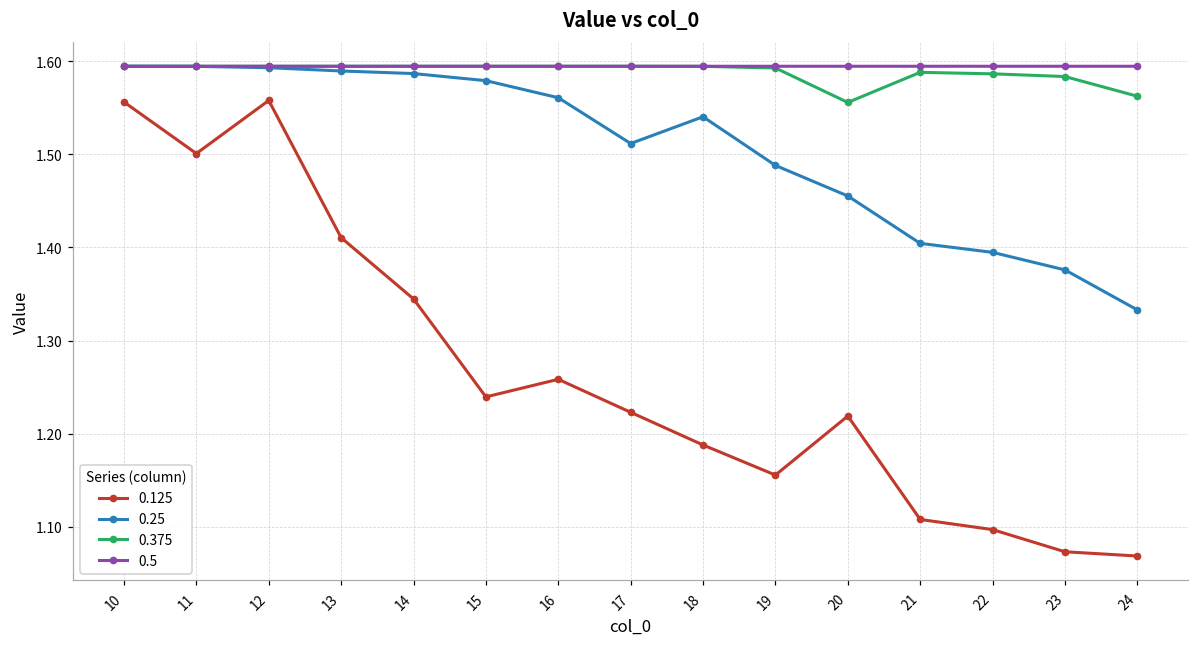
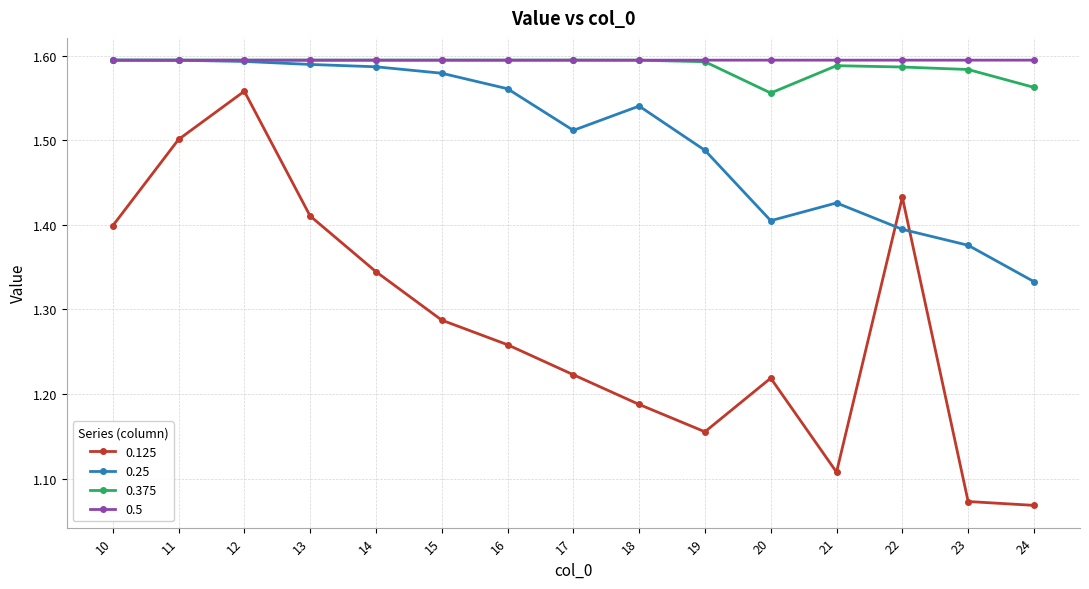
0.125, 10: 1.56 -> 1.40
0.125, 15: 1.24 -> 1.29
0.25, 20: 1.46 -> 1.40
0.25, 21: 1.40 -> 1.43
0.125, 22: 1.10 -> 1.43
